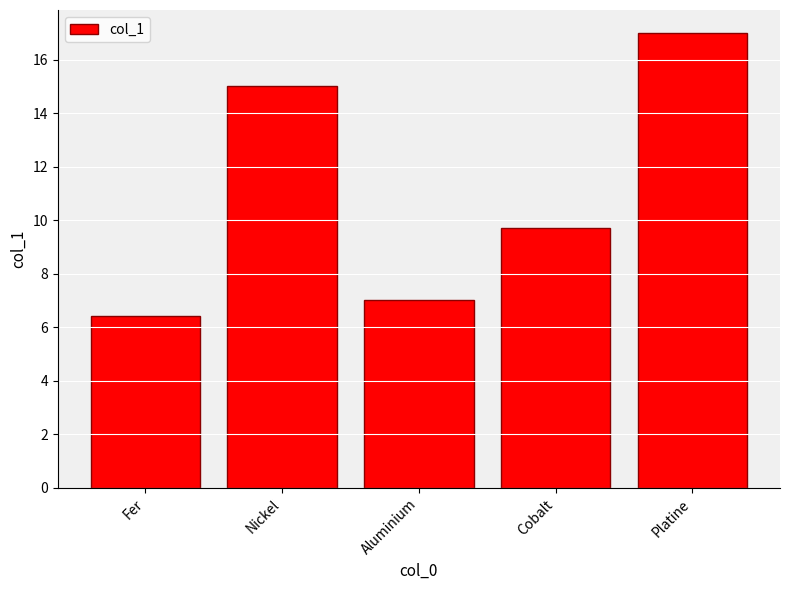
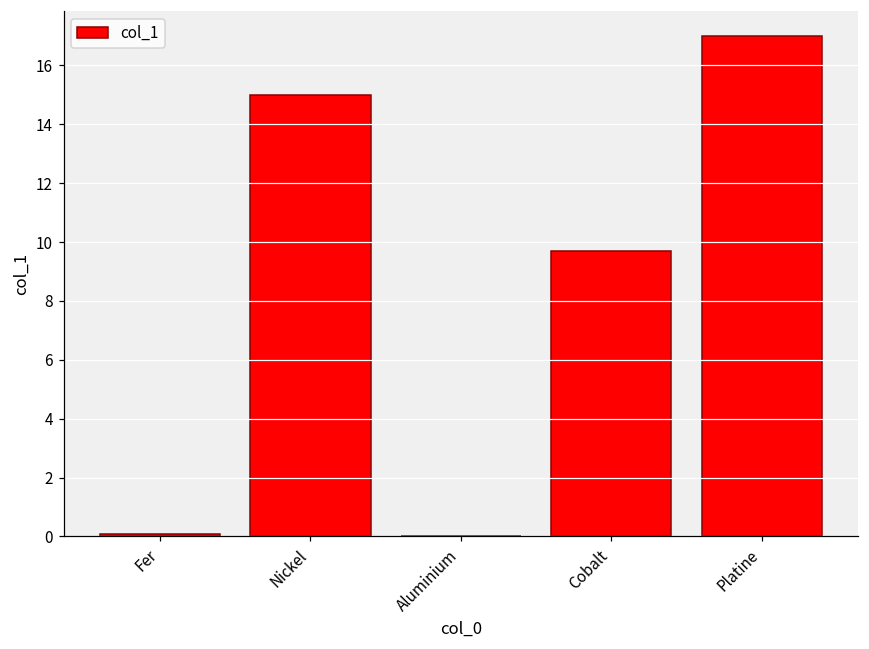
Fer: 6.4 -> 0.1
Aluminium: 7 -> 0
